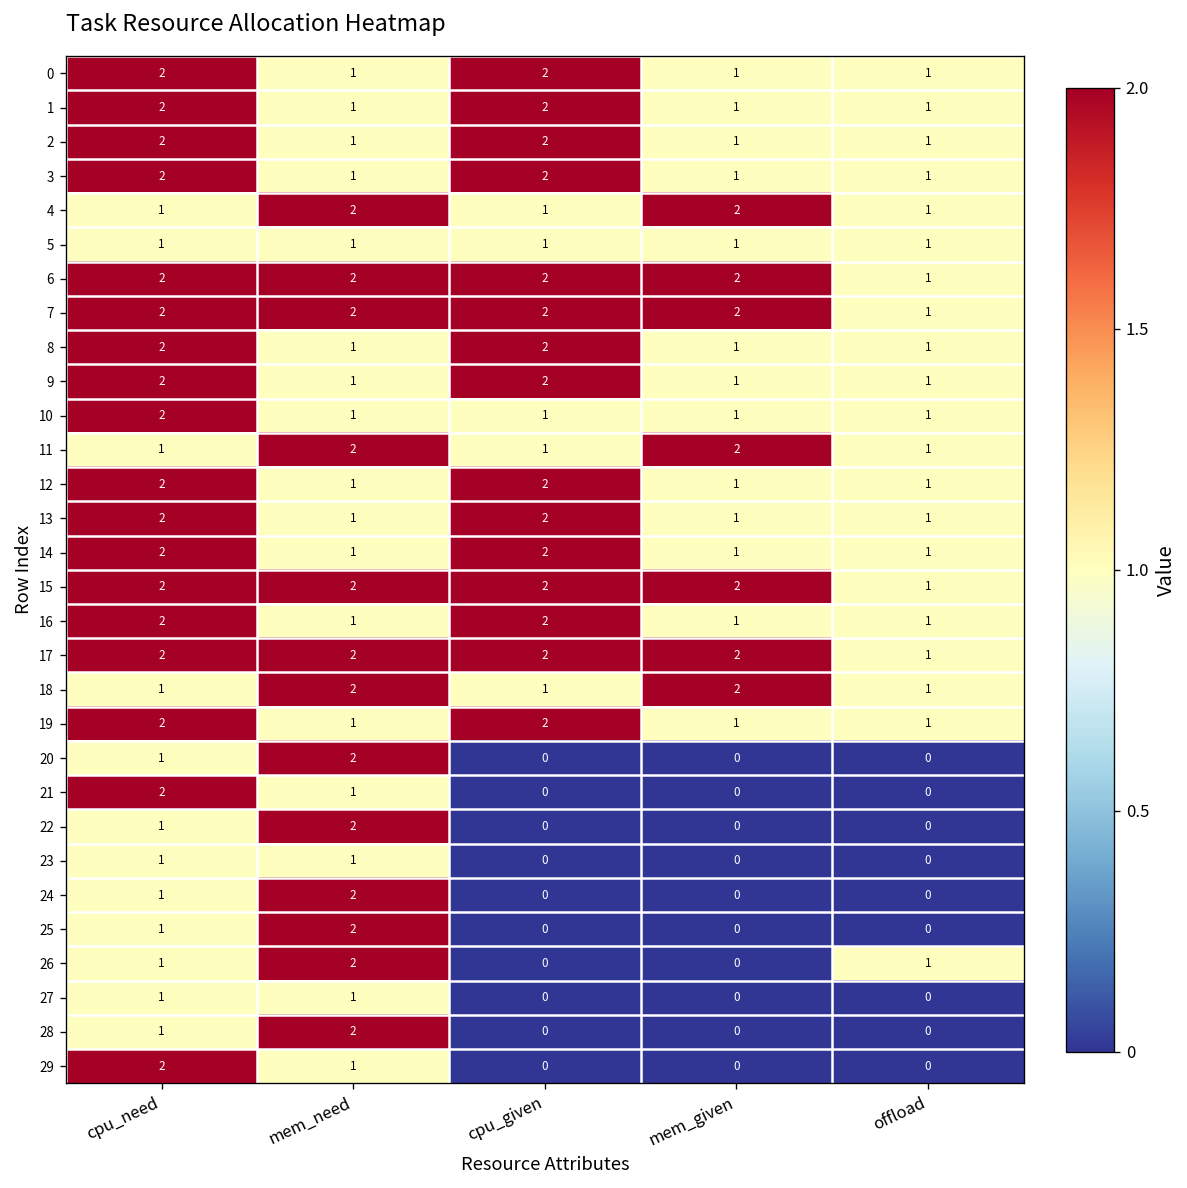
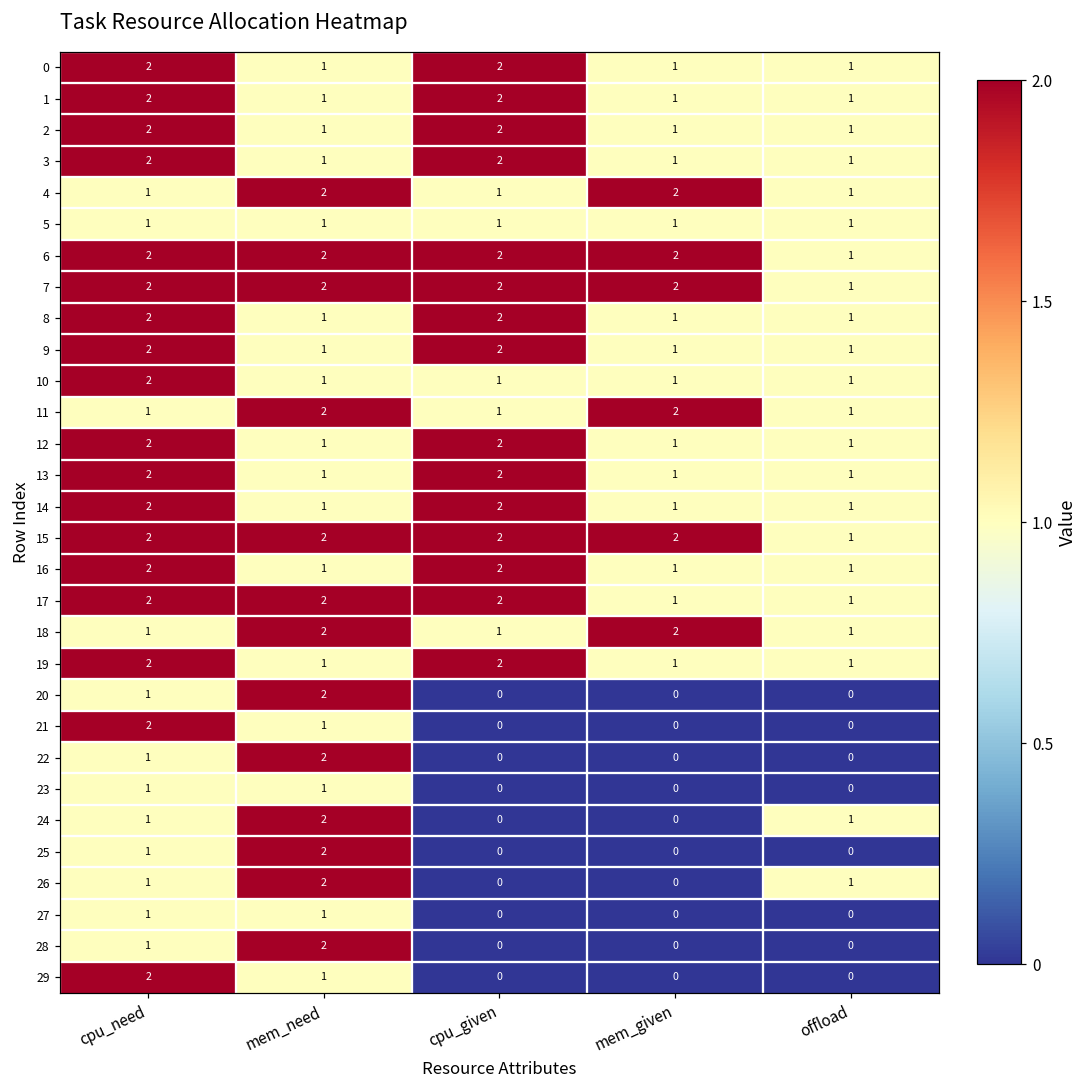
17, mem_given: 2 -> 1
24, offload: 0 -> 1
